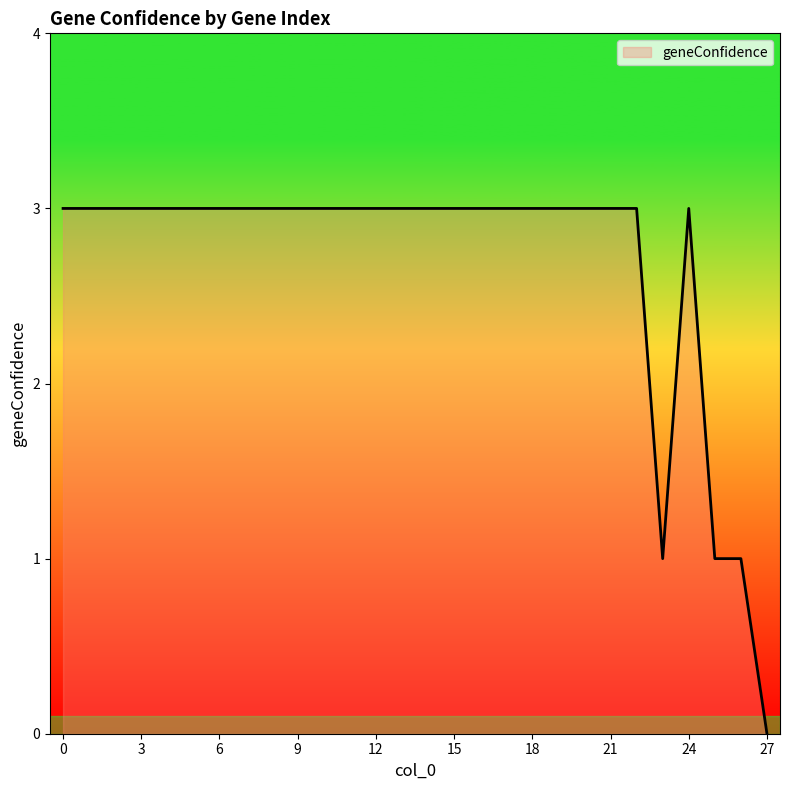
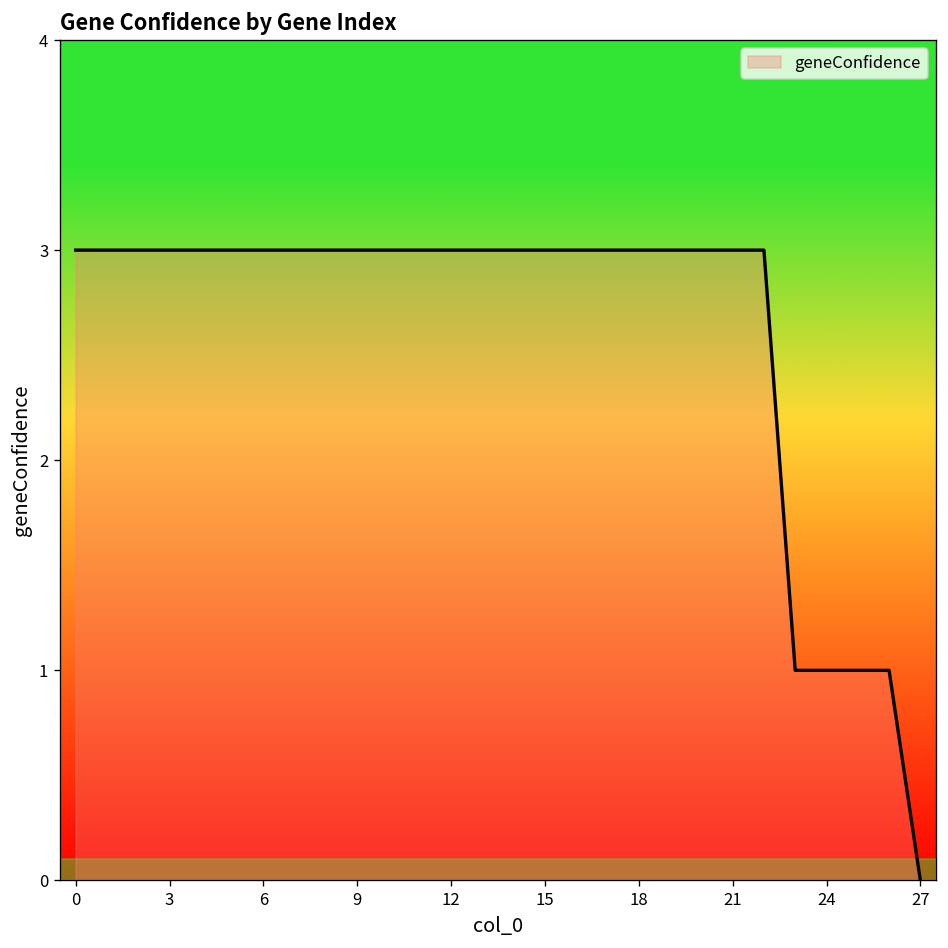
24: 3 -> 1
